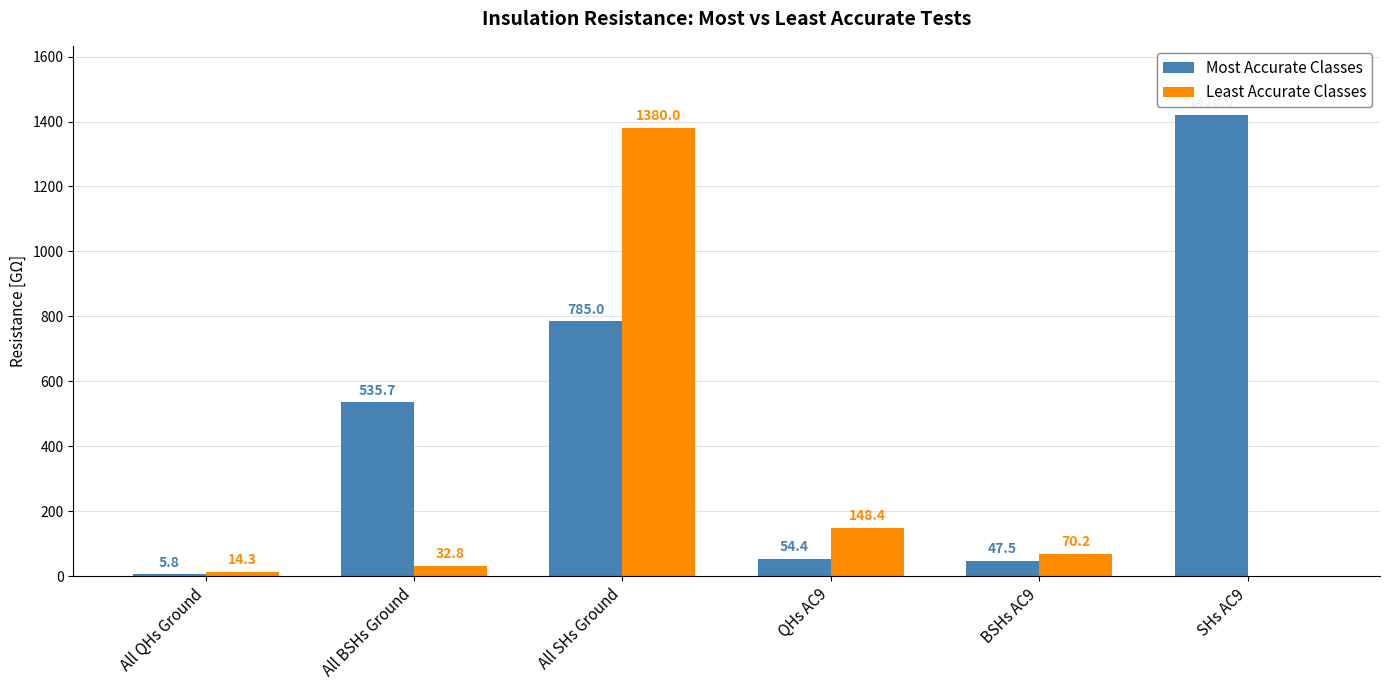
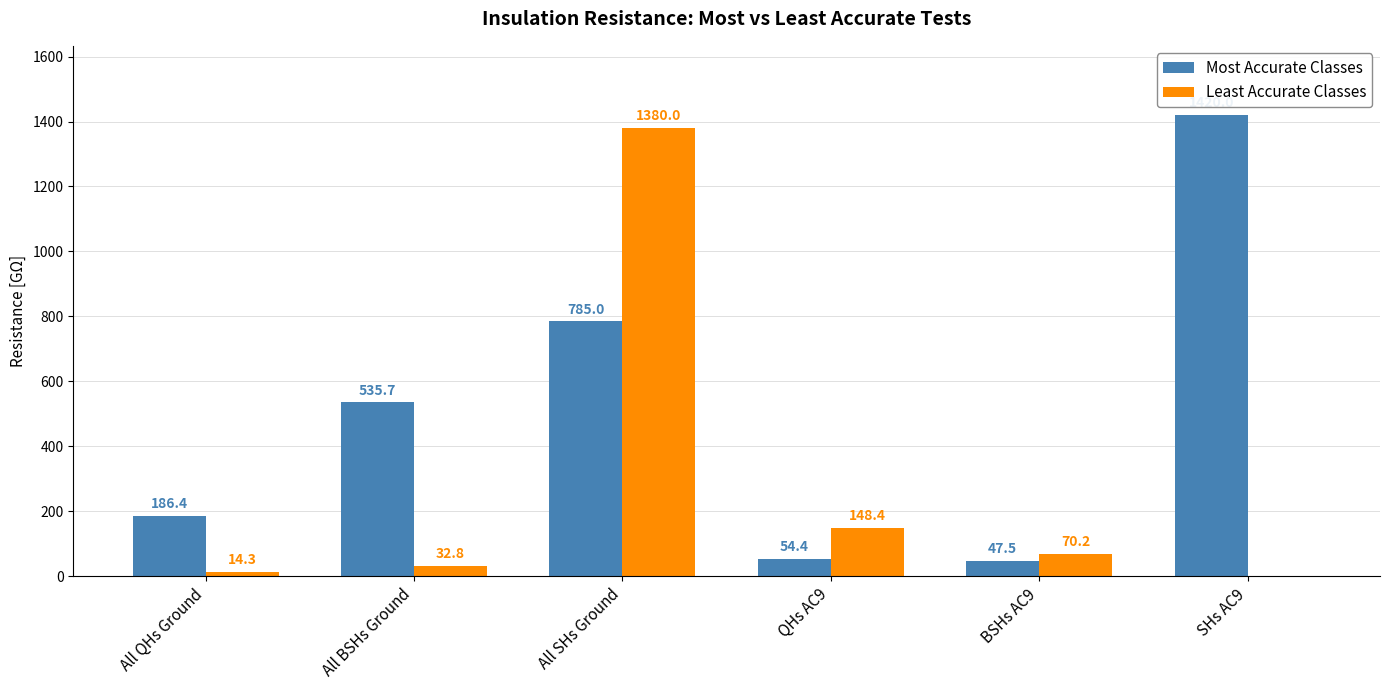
Most Accurate Classes, All QHs Ground: 5.8 -> 186.4
